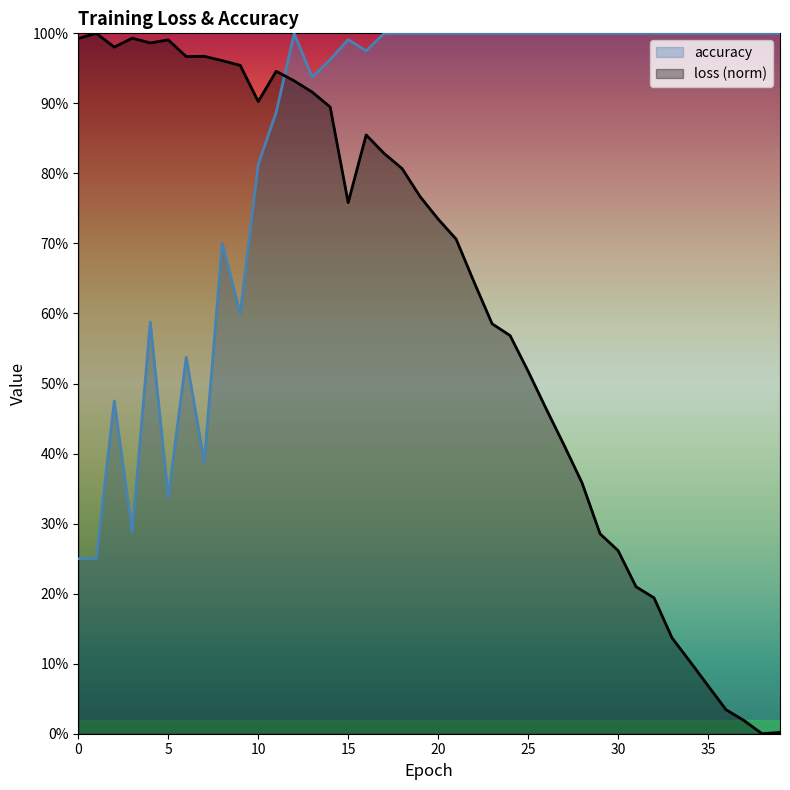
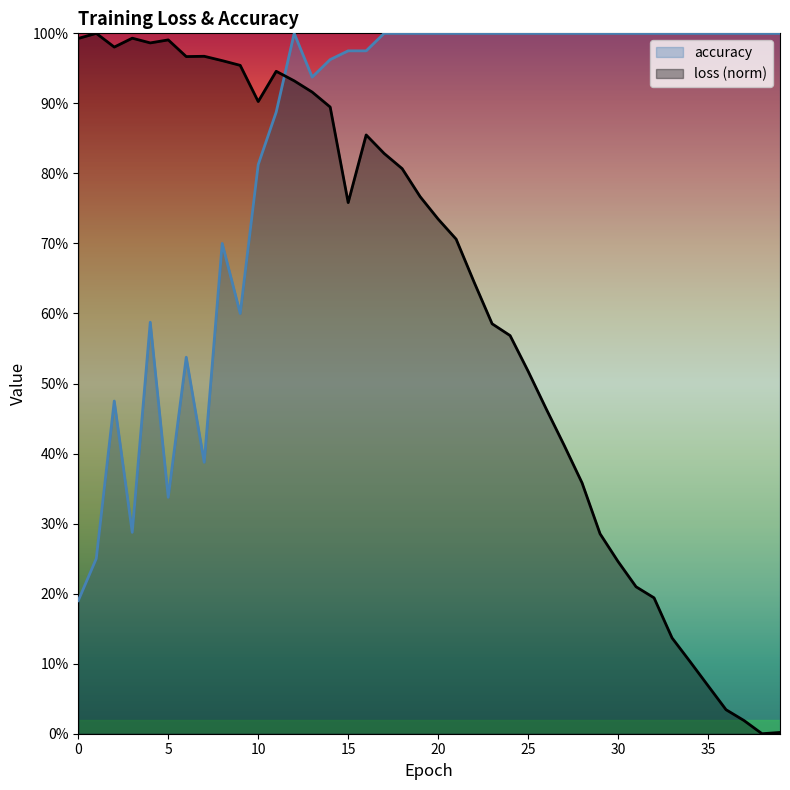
accuracy, 0: 25% -> 19%
accuracy, 15: 99% -> 98%
loss (norm), 30: 26% -> 25%
